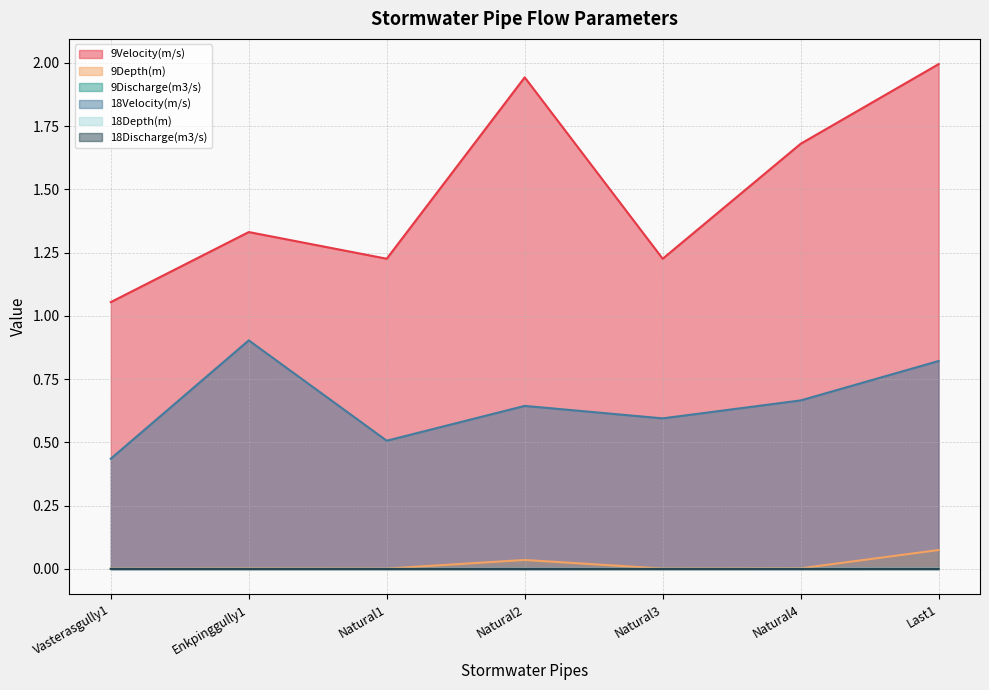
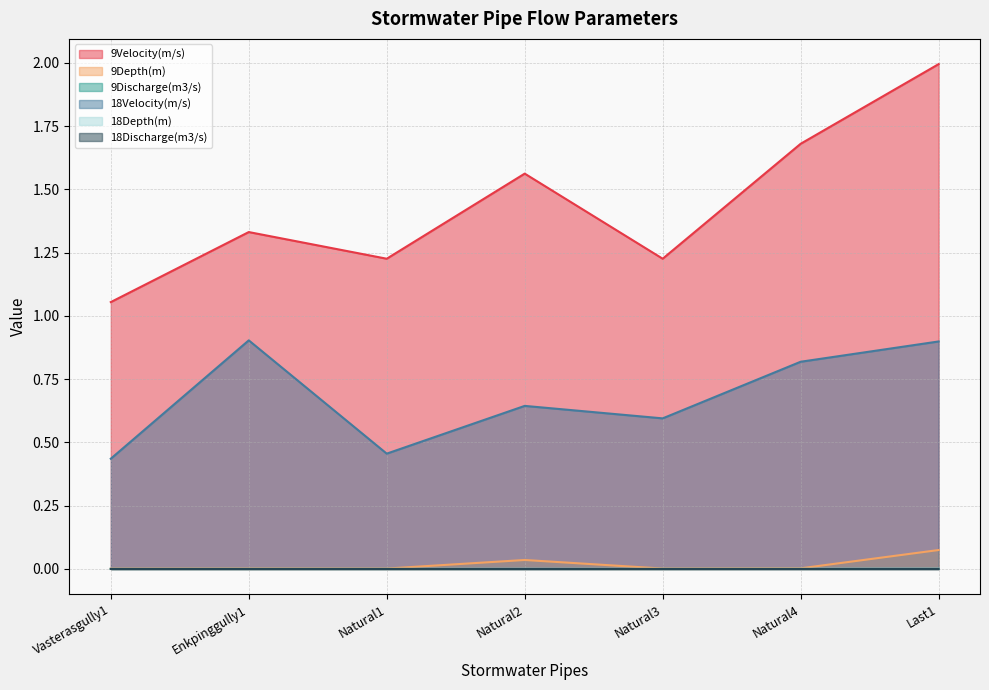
18Velocity(m/s), Natural1: 0.51 -> 0.46
9Velocity(m/s), Natural2: 1.94 -> 1.56
18Velocity(m/s), Natural4: 0.67 -> 0.82
18Velocity(m/s), Last1: 0.82 -> 0.90
